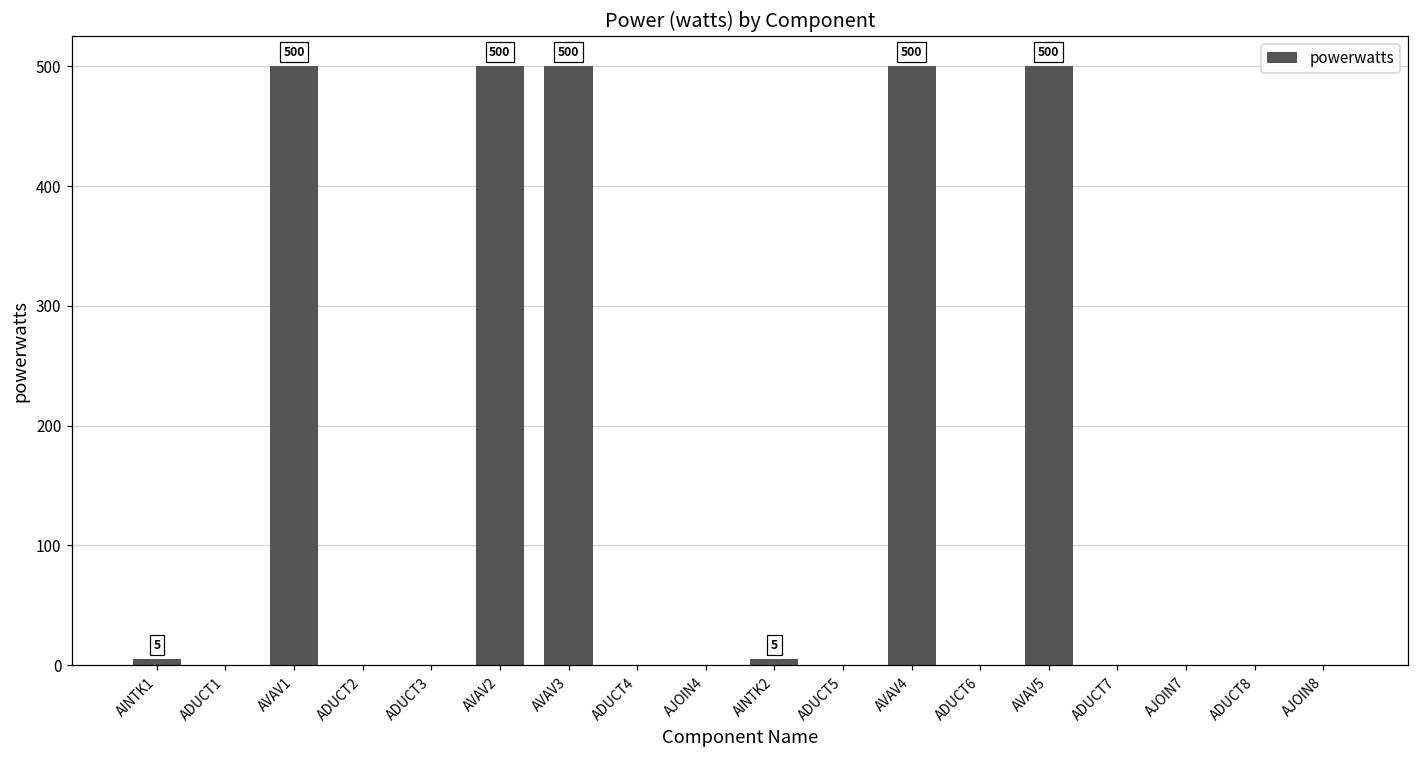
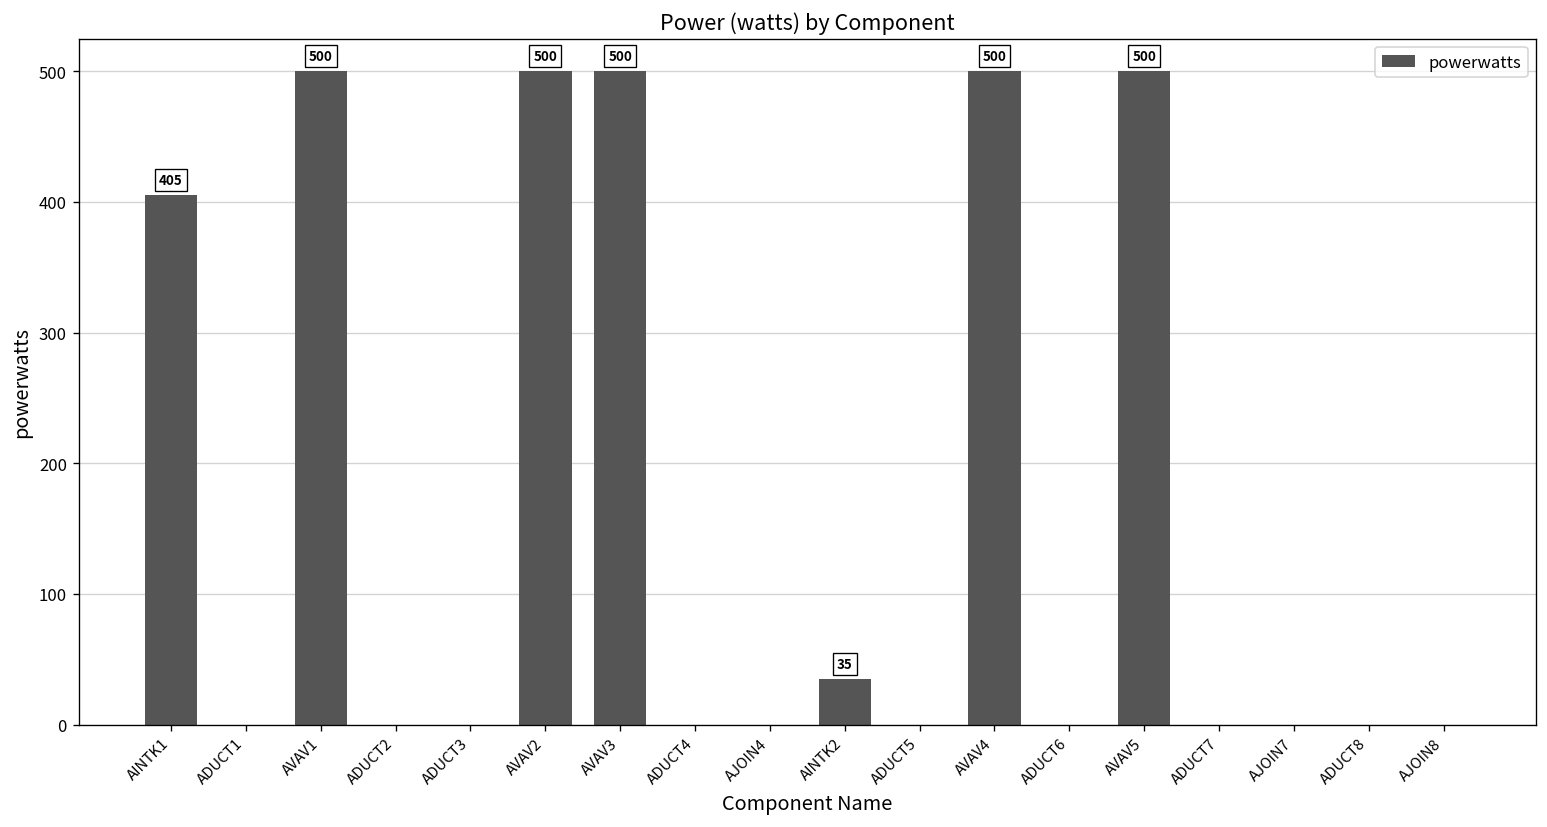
AINTK1: 5 -> 405
AINTK2: 5 -> 35
